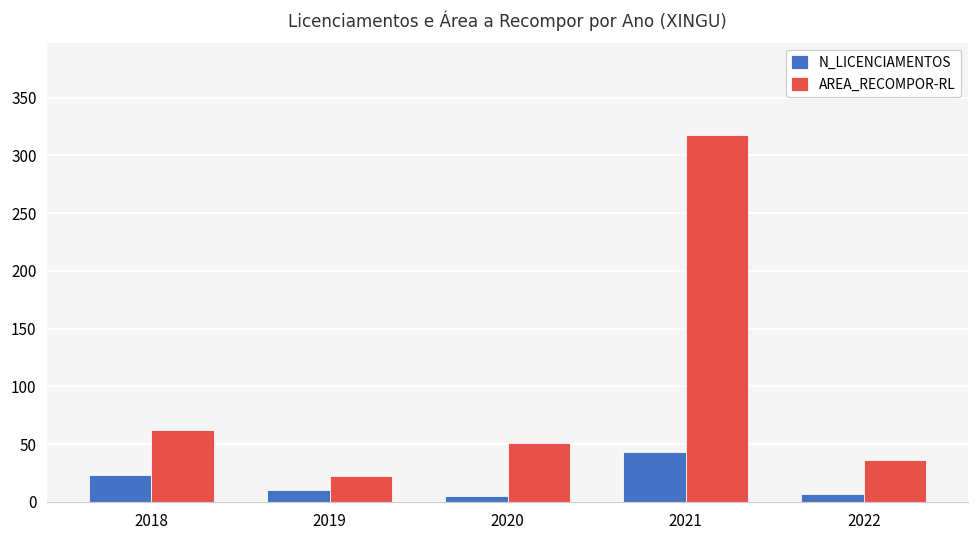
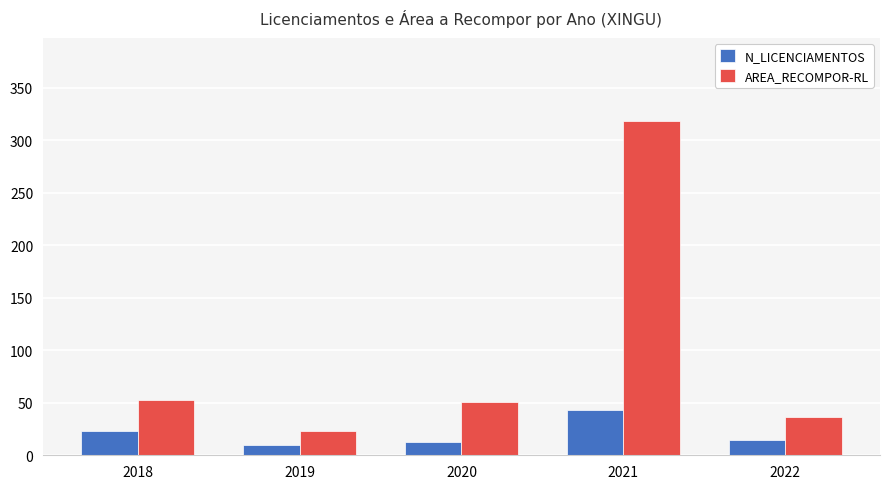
AREA_RECOMPOR-RL, 2018: 63 -> 53
N_LICENCIAMENTOS, 2020: 5 -> 13
N_LICENCIAMENTOS, 2022: 7 -> 15
